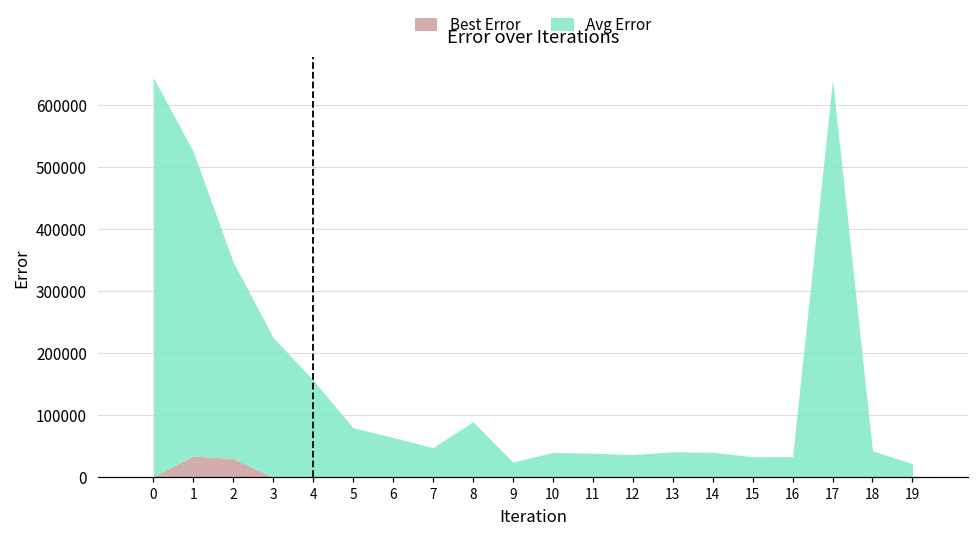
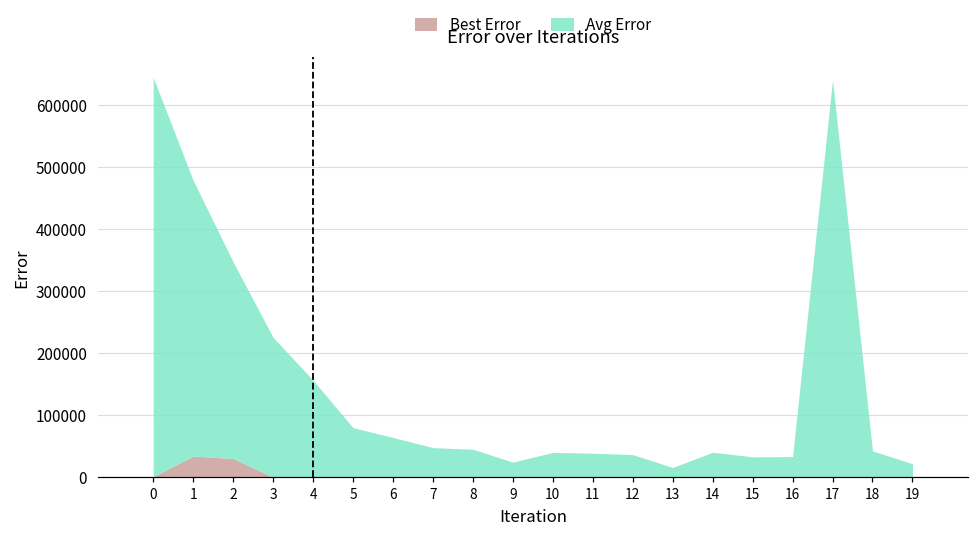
Avg Error, 1: 490000 -> 440000
Avg Error, 8: 90000 -> 50000
Avg Error, 13: 40000 -> 20000
